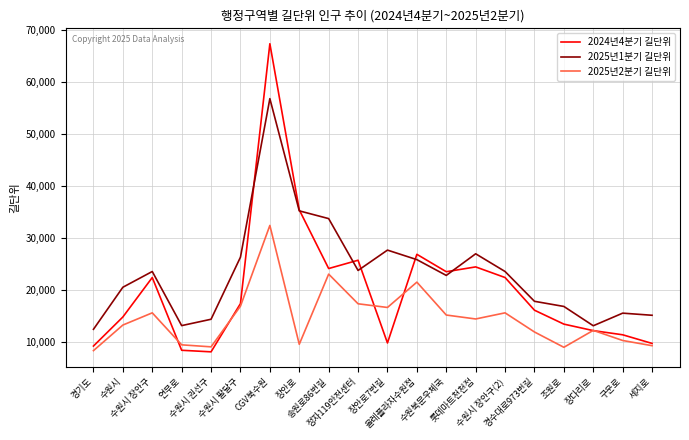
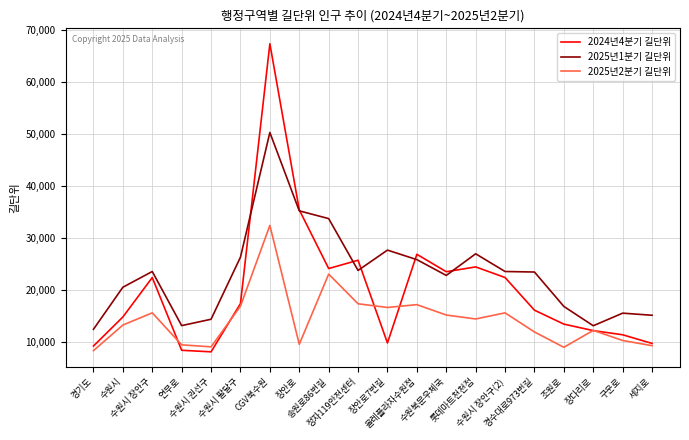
2025년1분기 길단위, CGV북수원: 57,000 -> 50,000
2025년2분기 길단위, 올레플라자수원점: 22,000 -> 17,000
2025년1분기 길단위, 경수대로973번길: 18,000 -> 24,000
